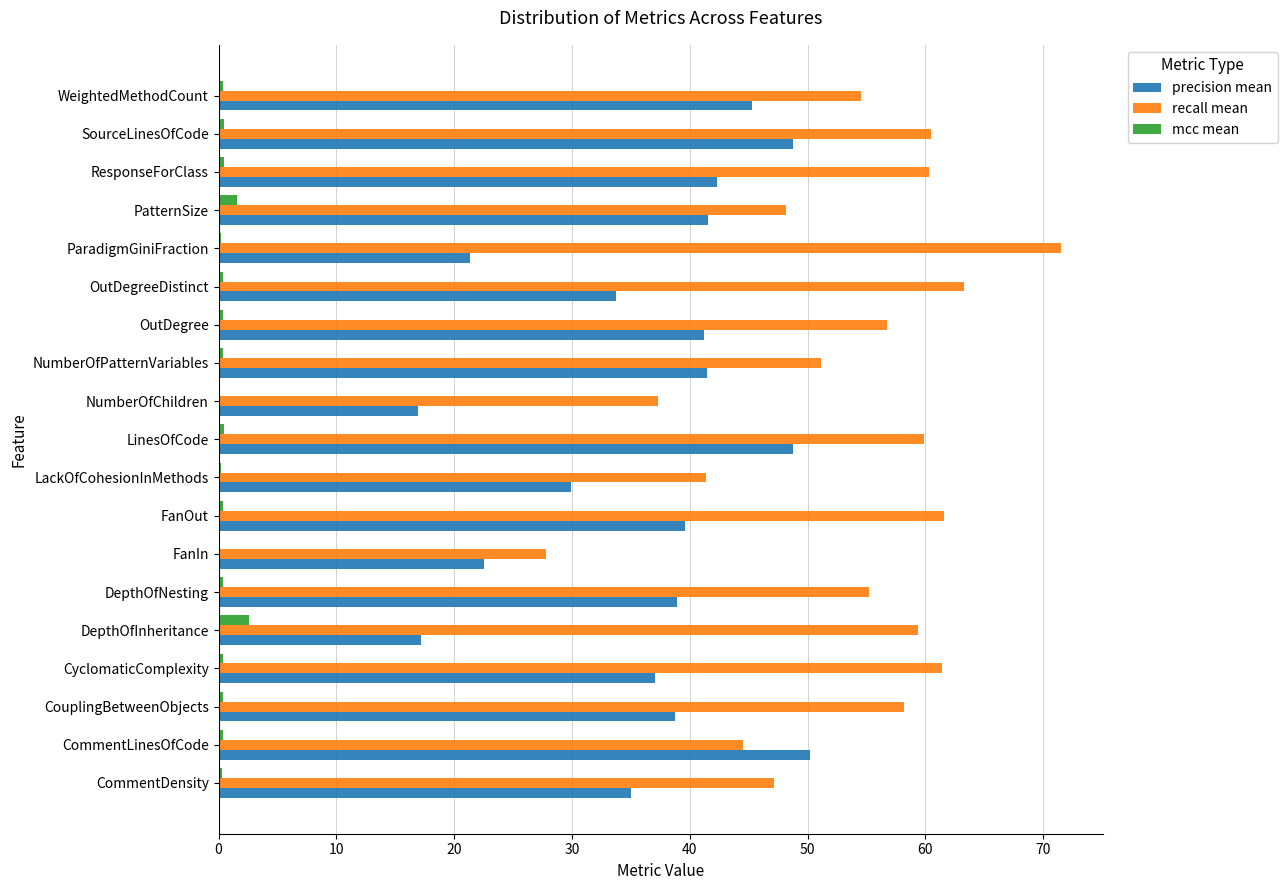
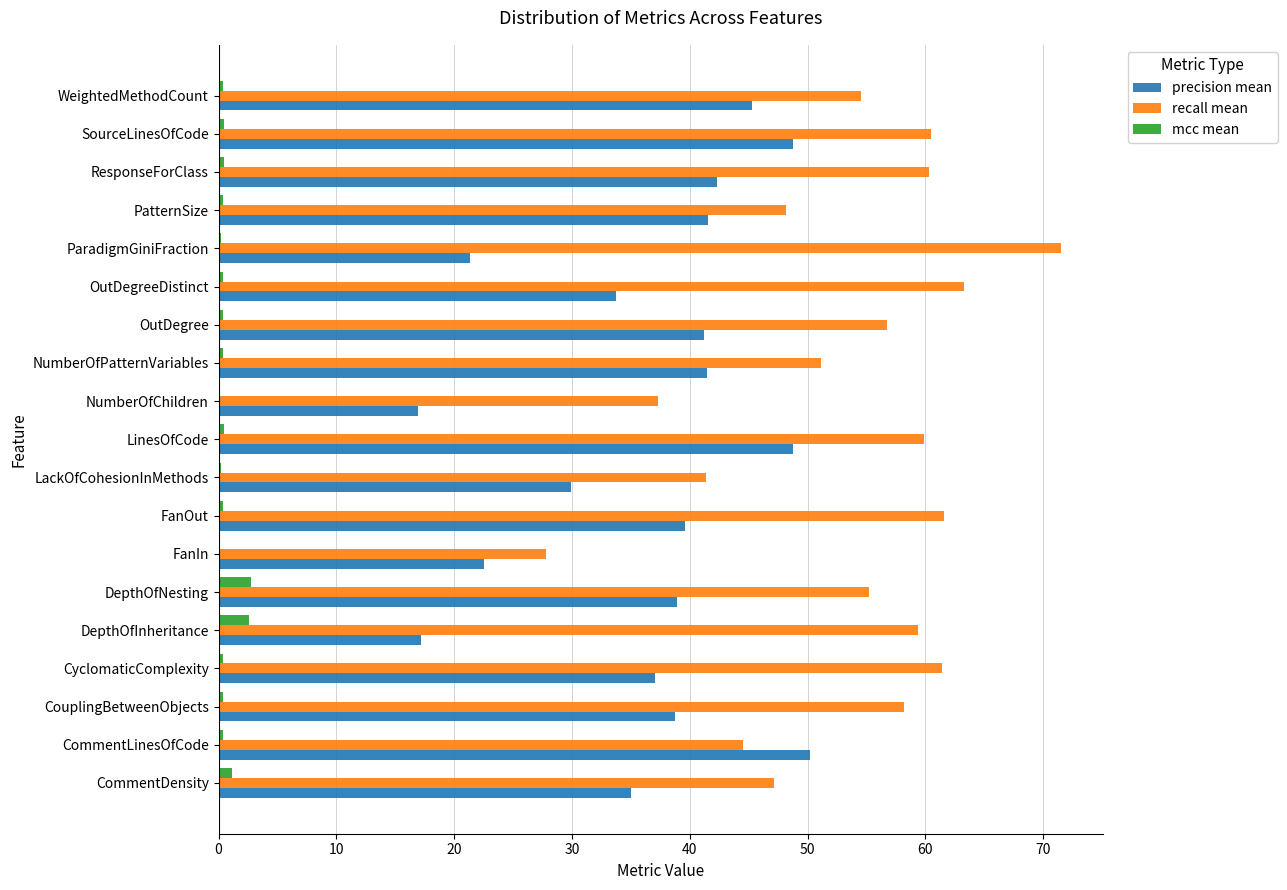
mcc mean, PatternSize: 1.6 -> 0.4
mcc mean, DepthOfNesting: 0.4 -> 2.8
mcc mean, CommentDensity: 0.3 -> 1.1
